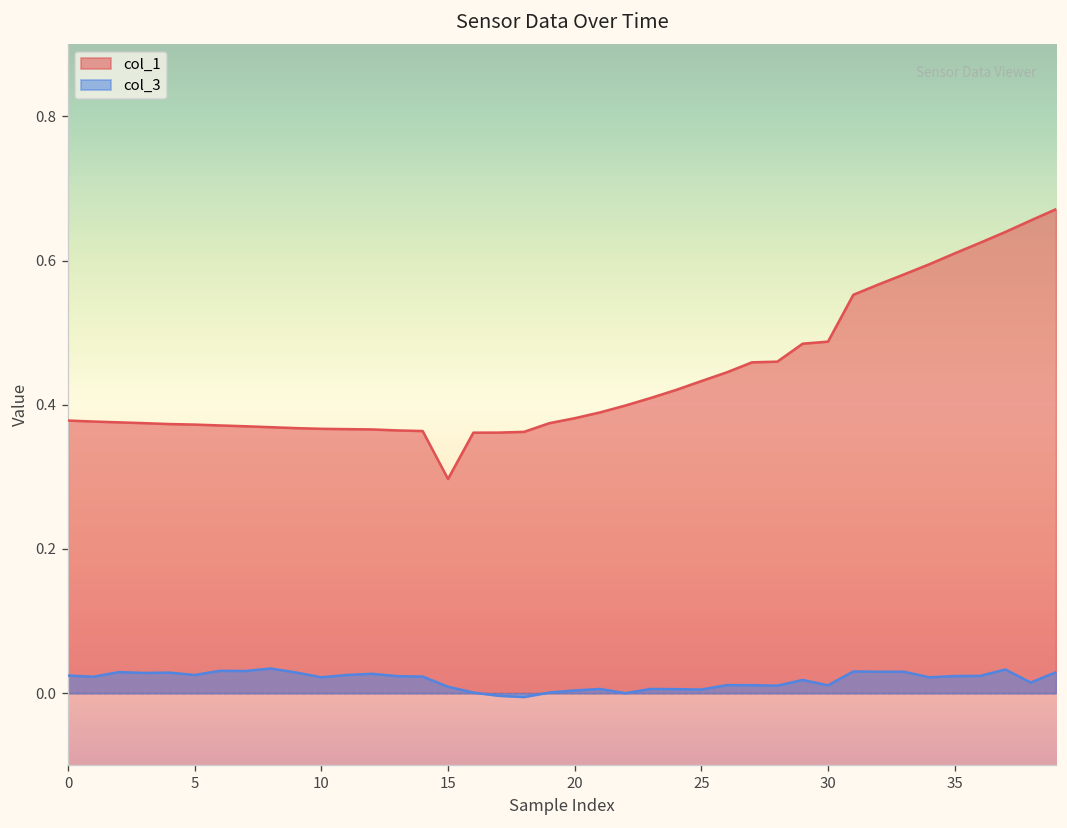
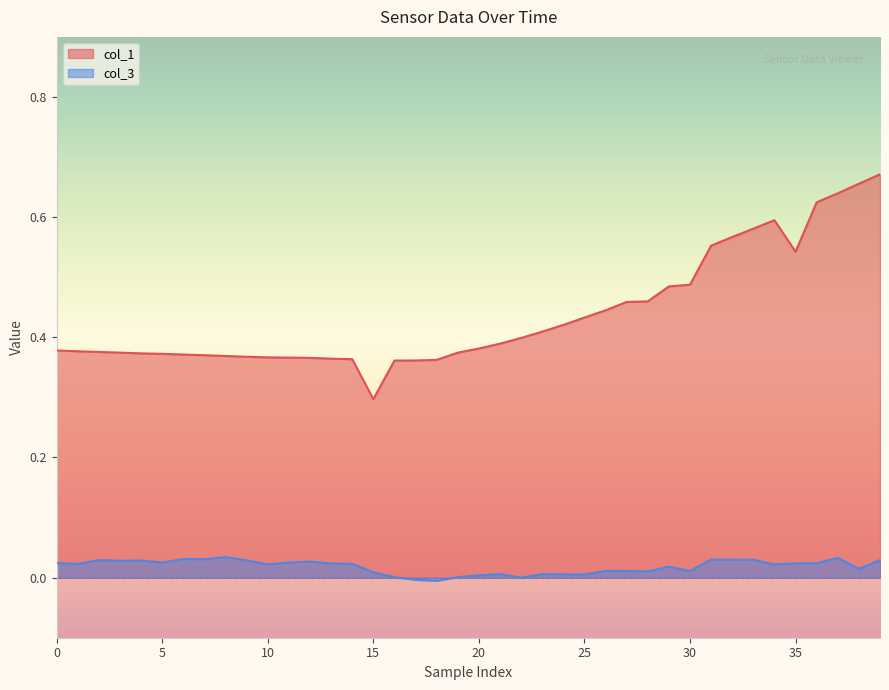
col_1, 35: 0.61 -> 0.54
